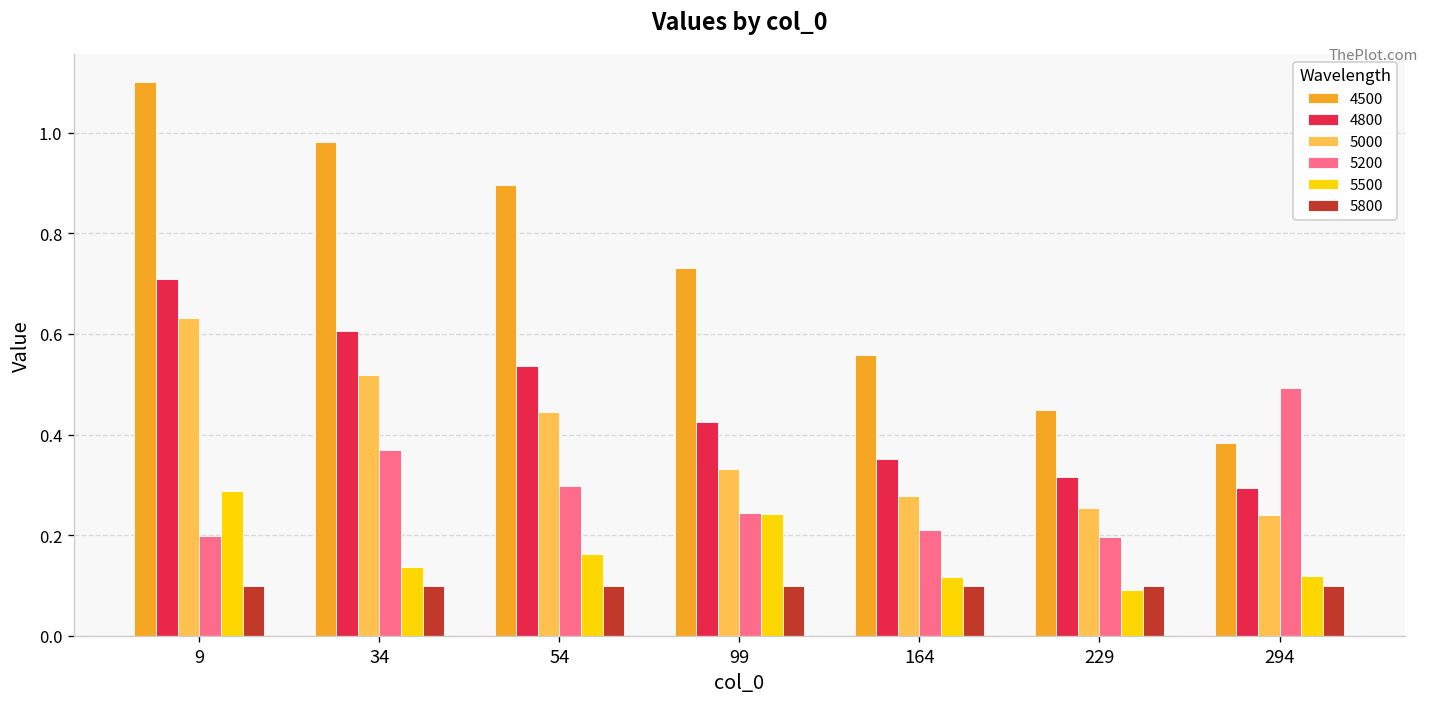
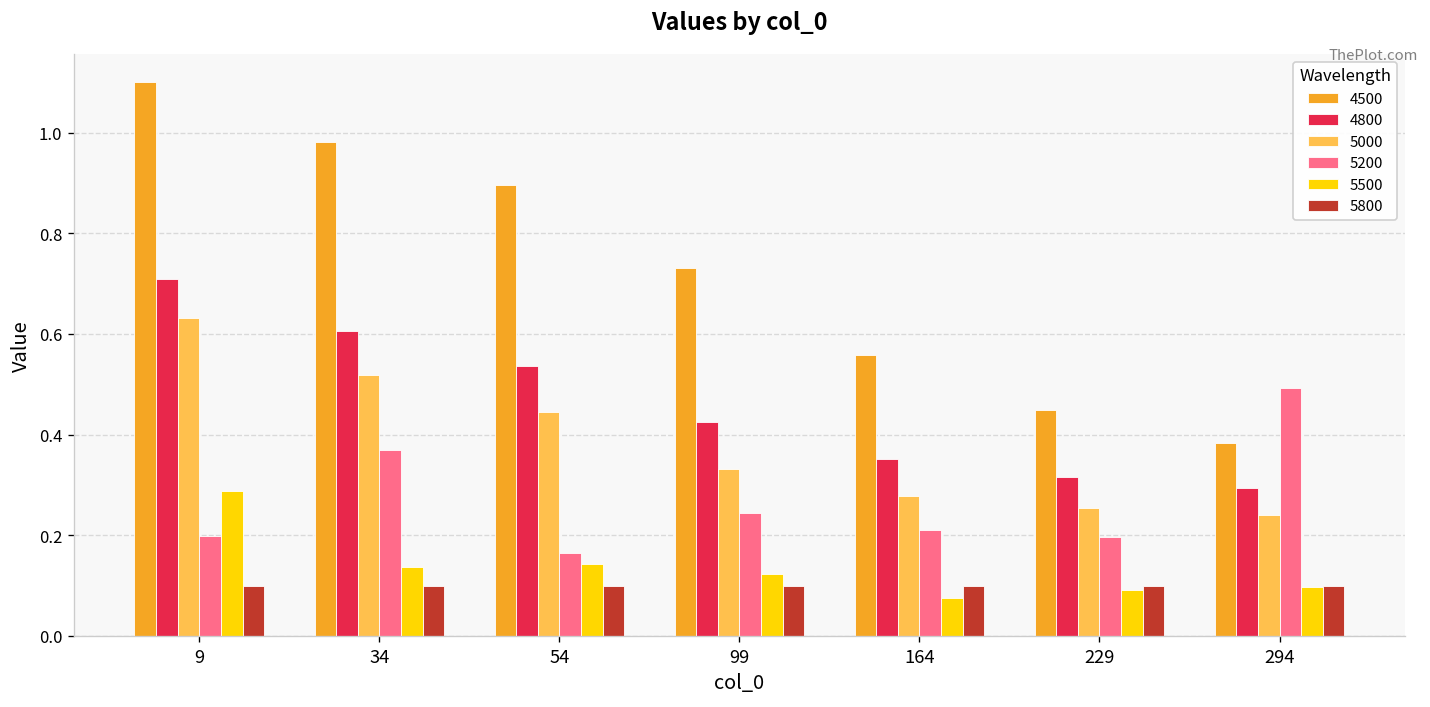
5200, 54: 0.30 -> 0.16
5500, 54: 0.16 -> 0.14
5500, 99: 0.24 -> 0.12
5500, 164: 0.12 -> 0.07
5500, 294: 0.12 -> 0.10
